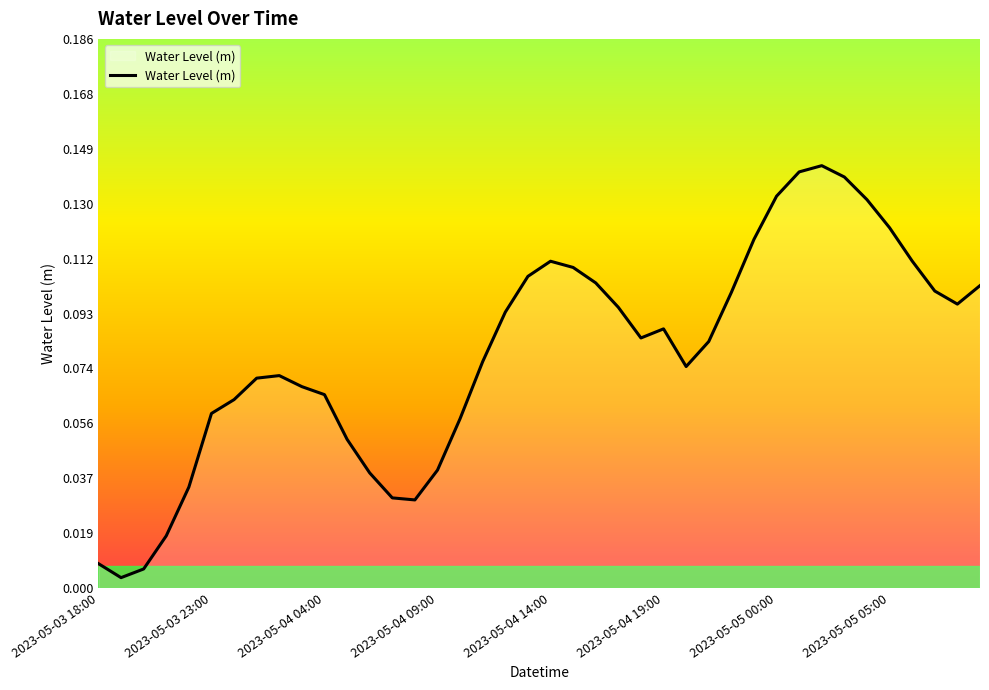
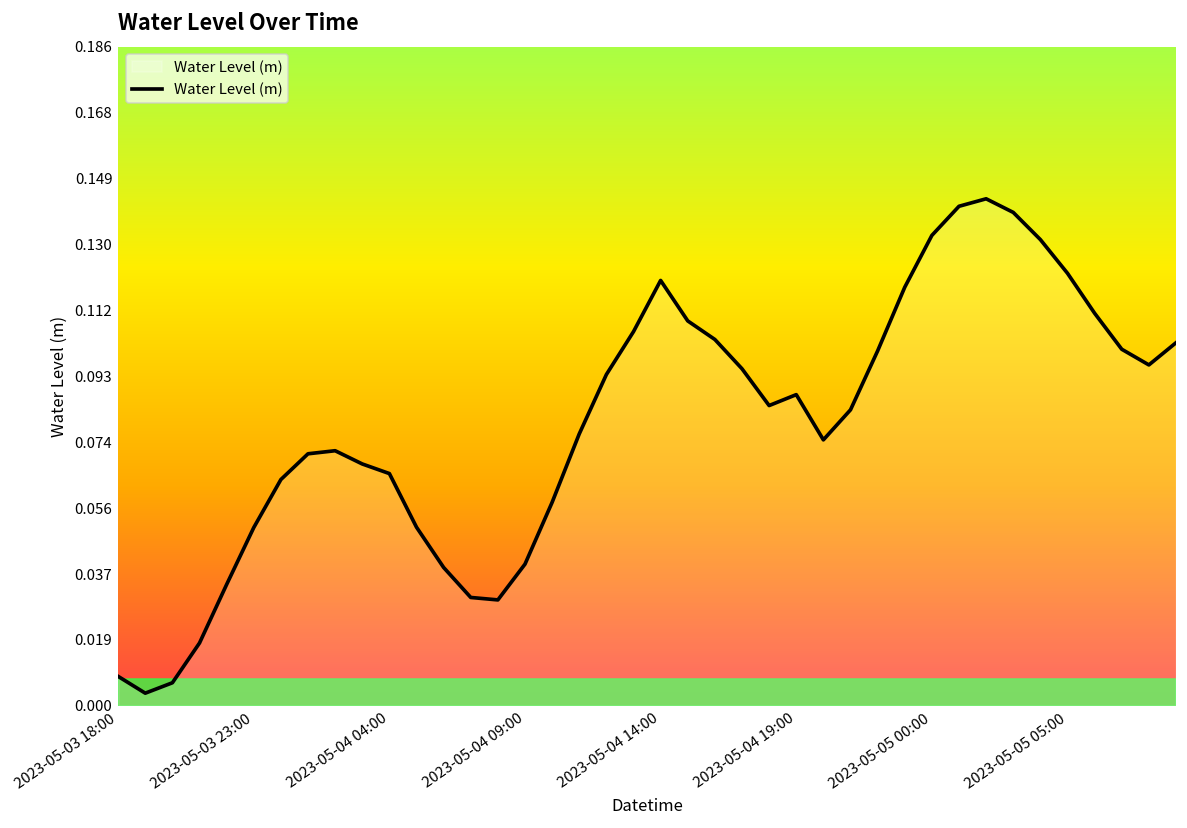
2023-05-03 23:00: 0.059 -> 0.050
2023-05-04 14:00: 0.111 -> 0.120
